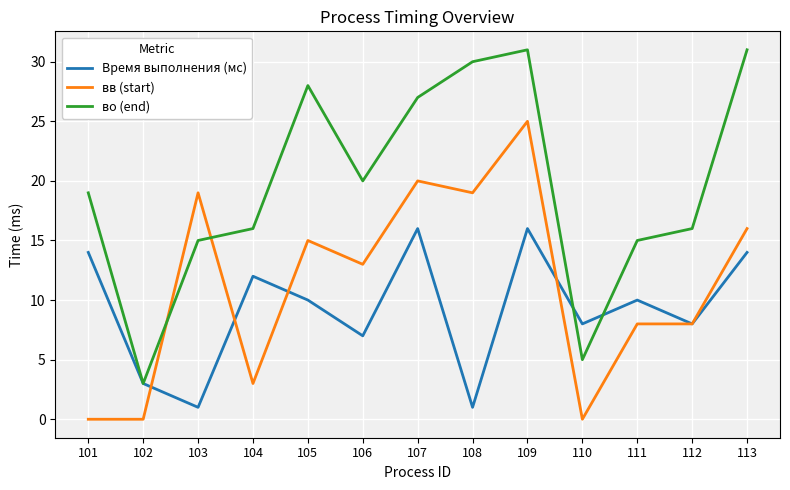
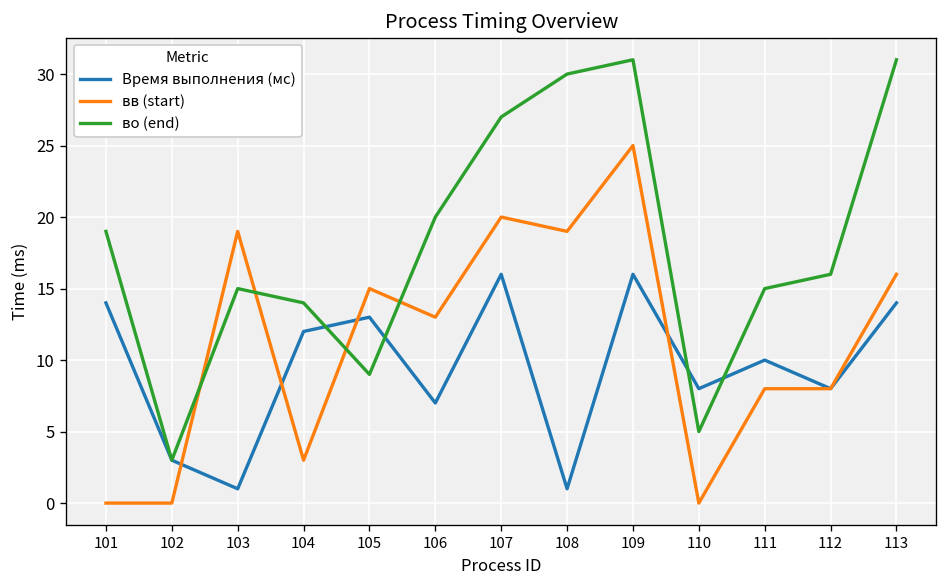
во (end), 104: 16 -> 14
Время выполнения (мс), 105: 10 -> 13
во (end), 105: 28 -> 9
